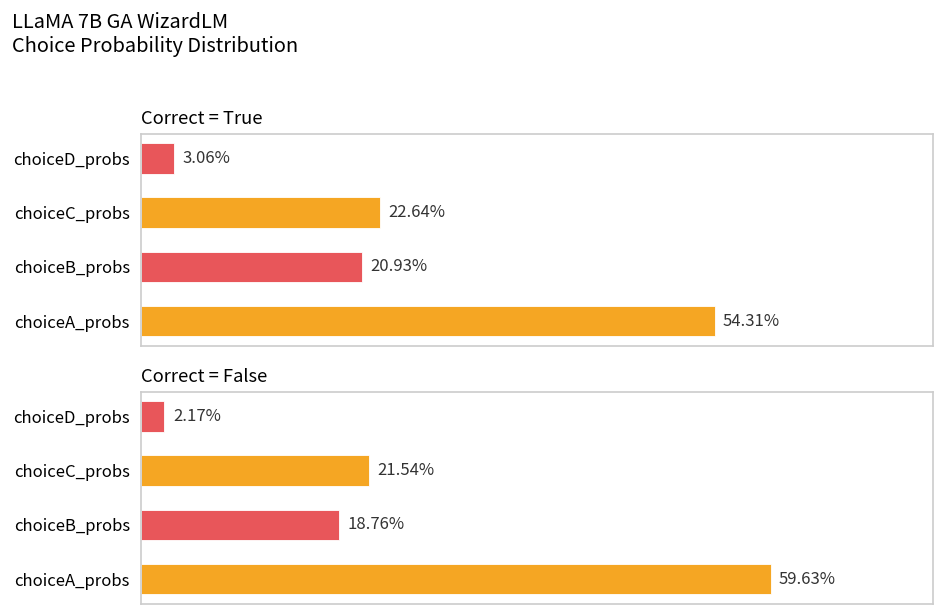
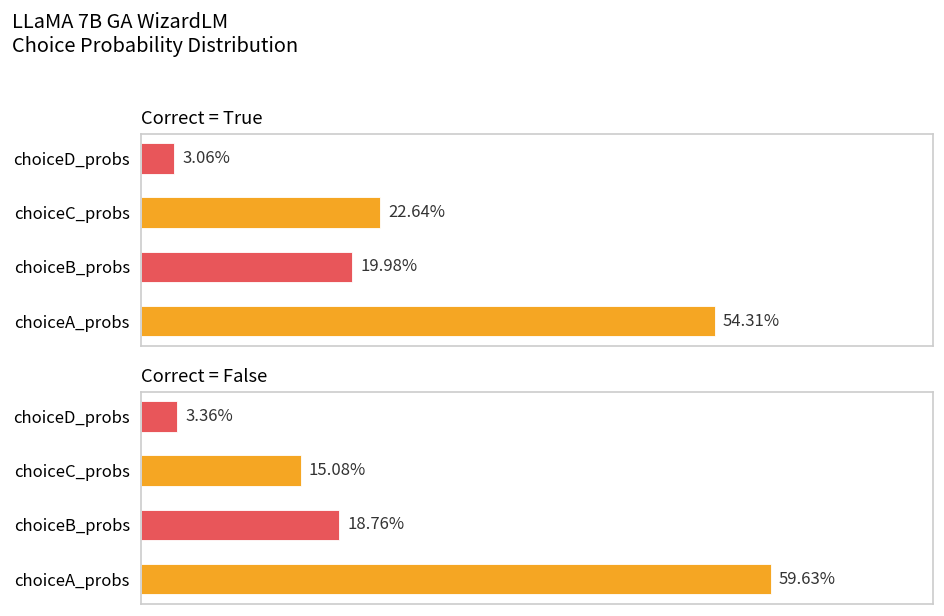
Correct = True, choiceB_probs: 20.93% -> 19.98%
Correct = False, choiceD_probs: 2.17% -> 3.36%
Correct = False, choiceC_probs: 21.54% -> 15.08%
